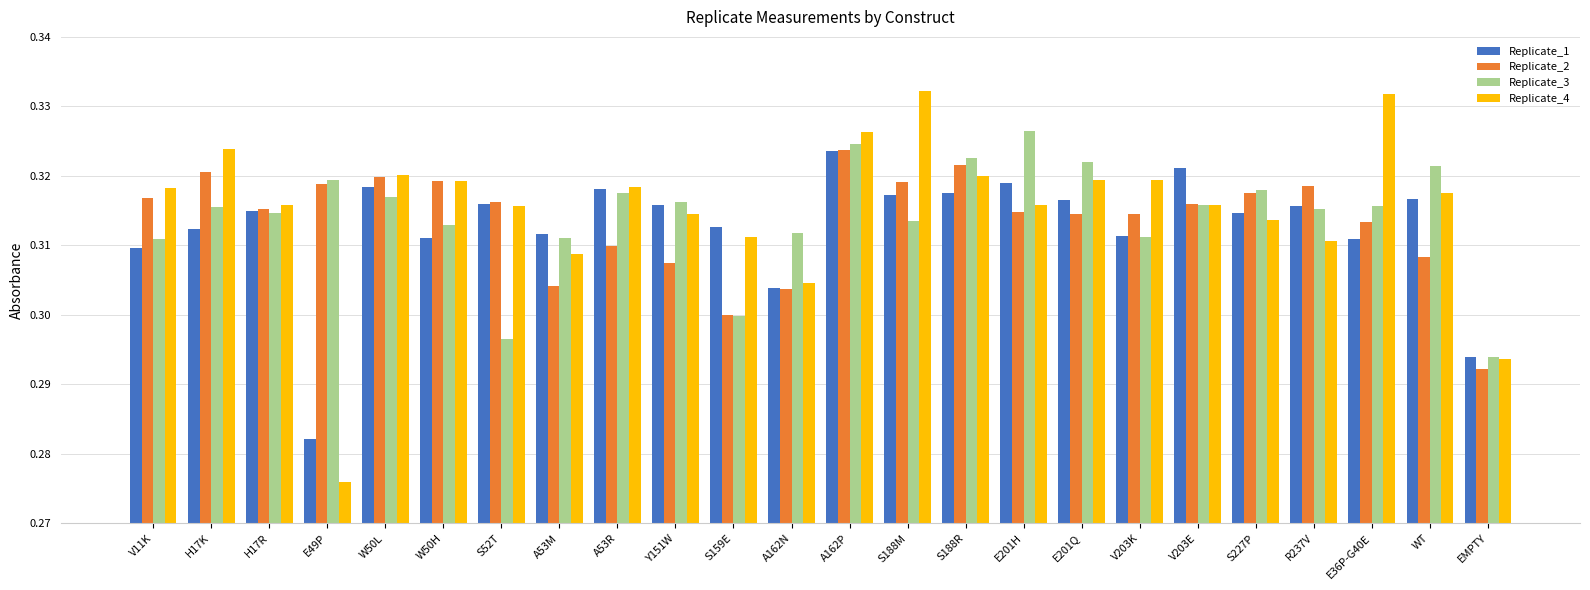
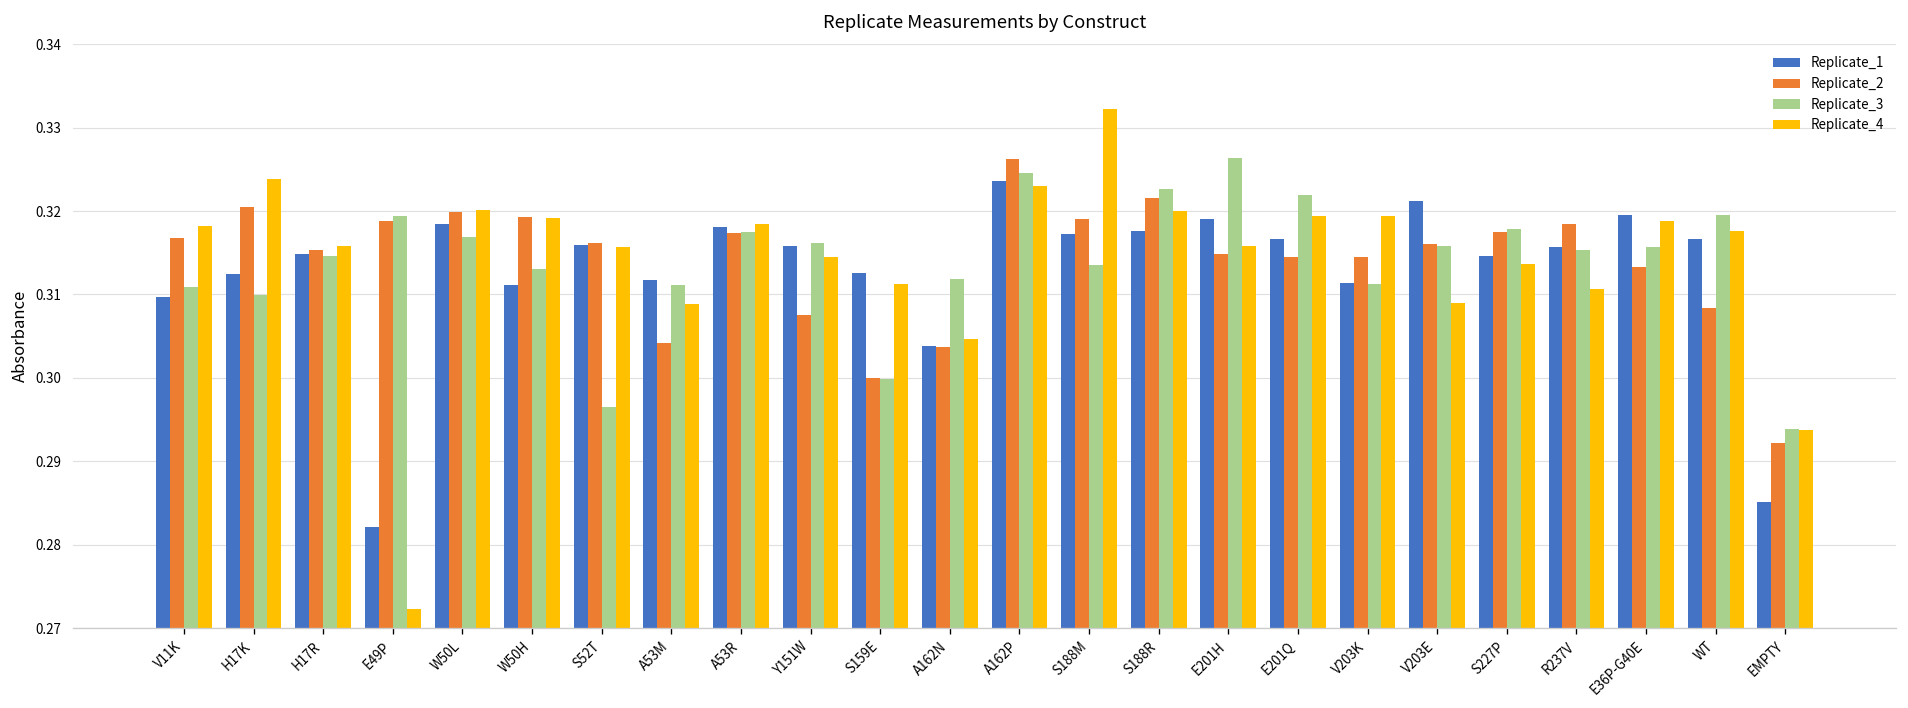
Replicate_3, H17K: 0.315 -> 0.310
Replicate_4, E49P: 0.276 -> 0.272
Replicate_2, A53R: 0.310 -> 0.317
Replicate_2, A162P: 0.324 -> 0.326
Replicate_4, A162P: 0.326 -> 0.323
Replicate_4, V203E: 0.316 -> 0.309
Replicate_1, E36P-G40E: 0.311 -> 0.320
Replicate_4, E36P-G40E: 0.332 -> 0.319
Replicate_3, WT: 0.321 -> 0.319
Replicate_1, EMPTY: 0.294 -> 0.285
